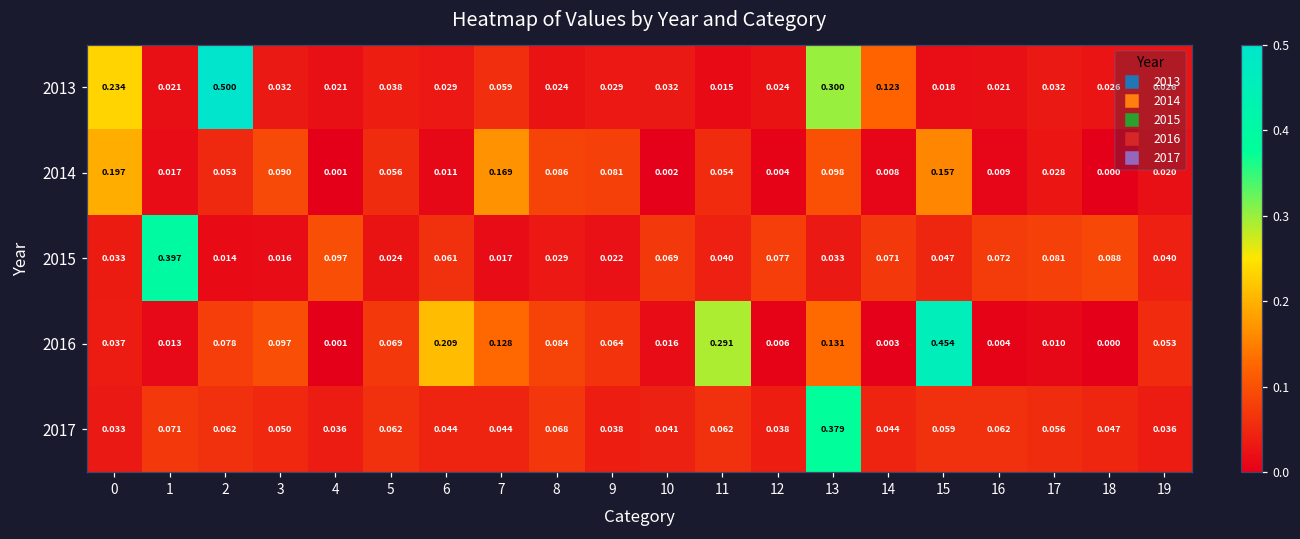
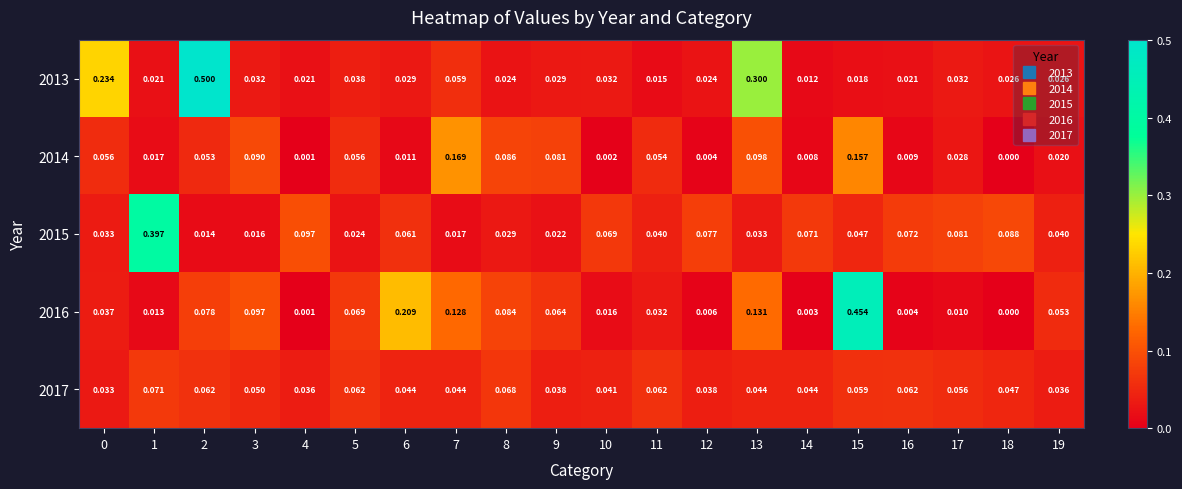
2013, 14: 0.123 -> 0.012
2014, 0: 0.197 -> 0.056
2016, 11: 0.291 -> 0.032
2017, 13: 0.379 -> 0.044
